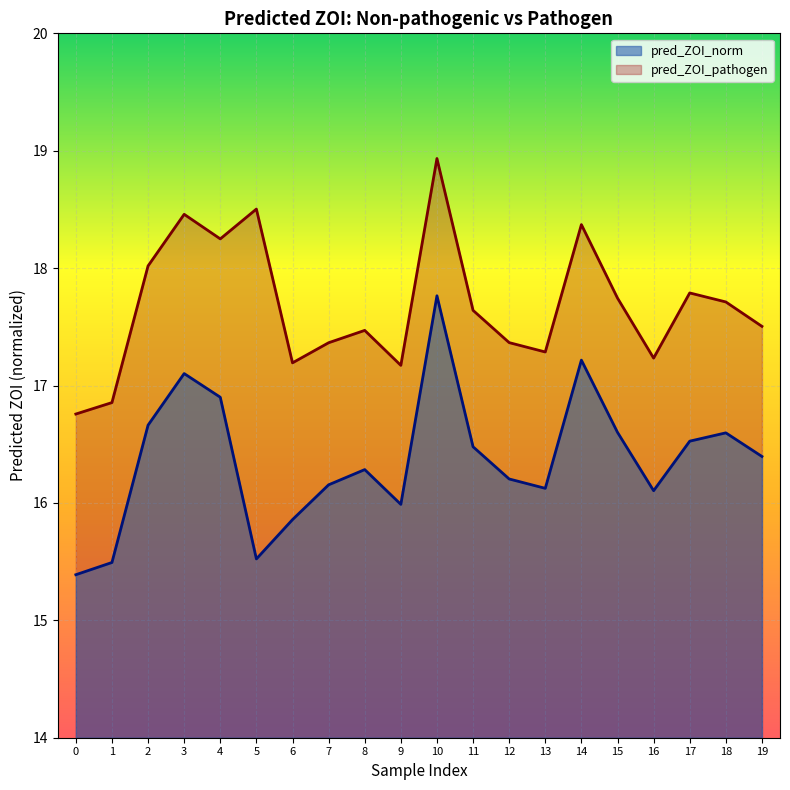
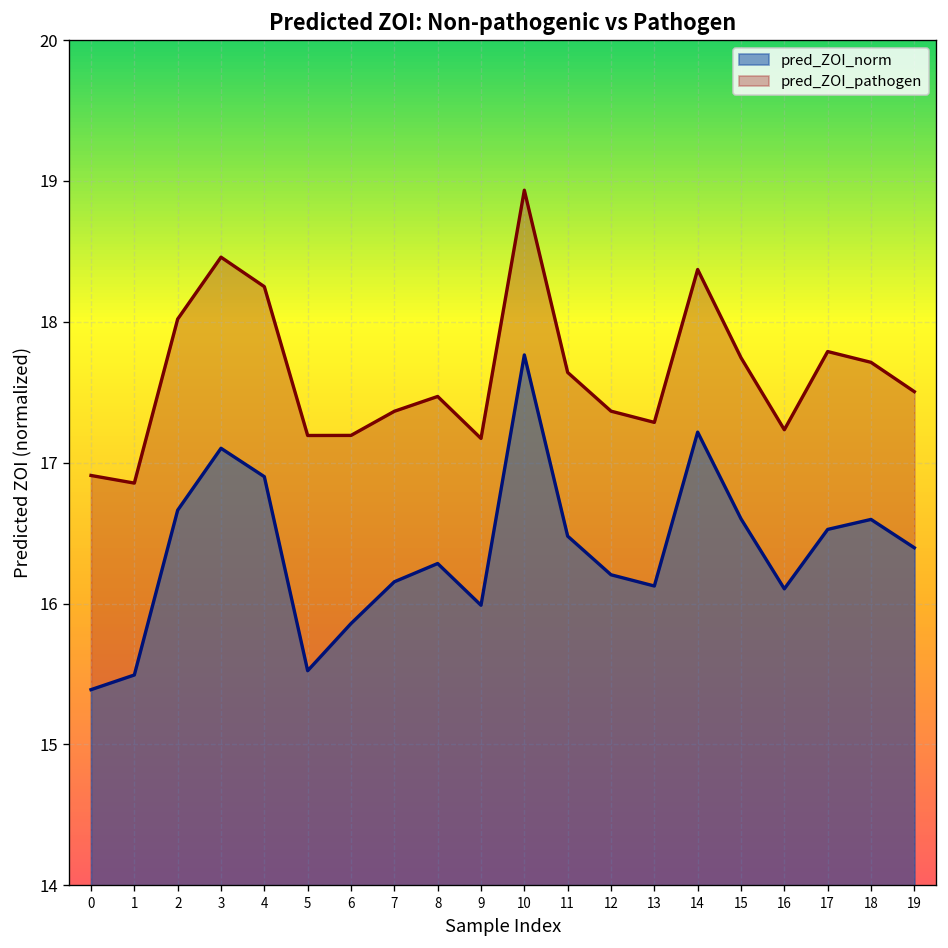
pred_ZOI_pathogen, 0: 16.76 -> 16.91
pred_ZOI_pathogen, 5: 18.50 -> 17.19
